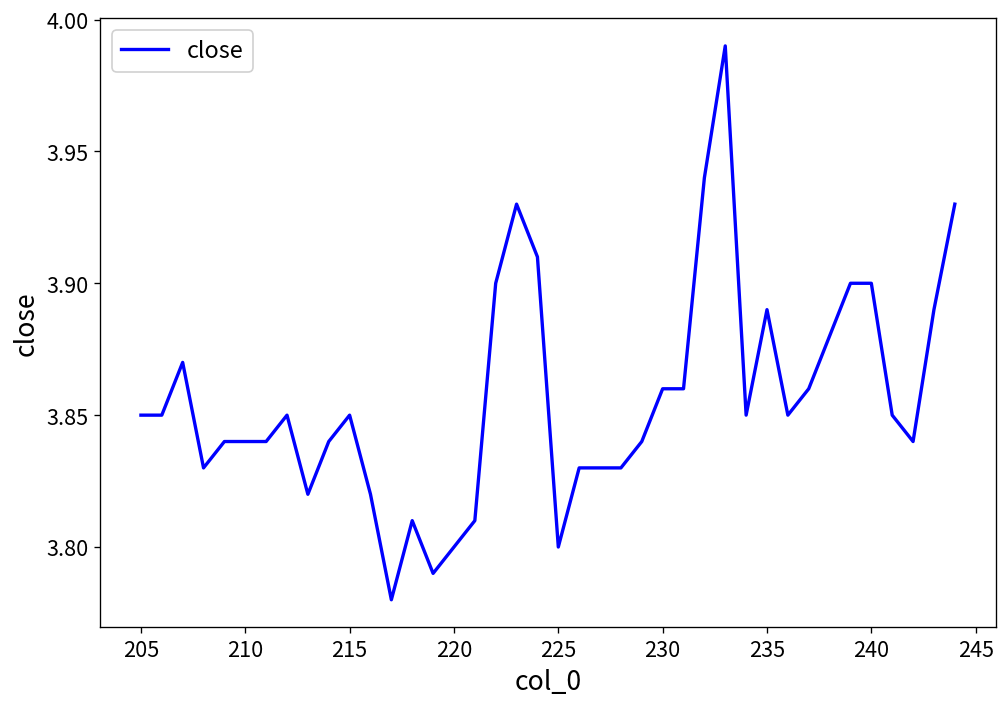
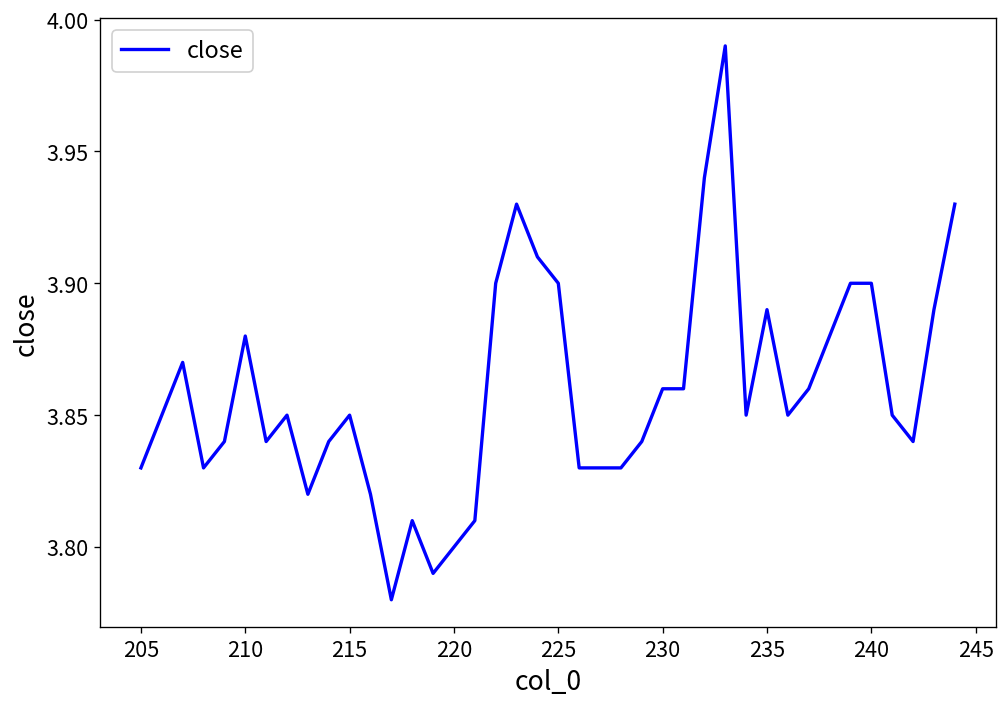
205: 3.85 -> 3.83
210: 3.84 -> 3.88
225: 3.8 -> 3.9
